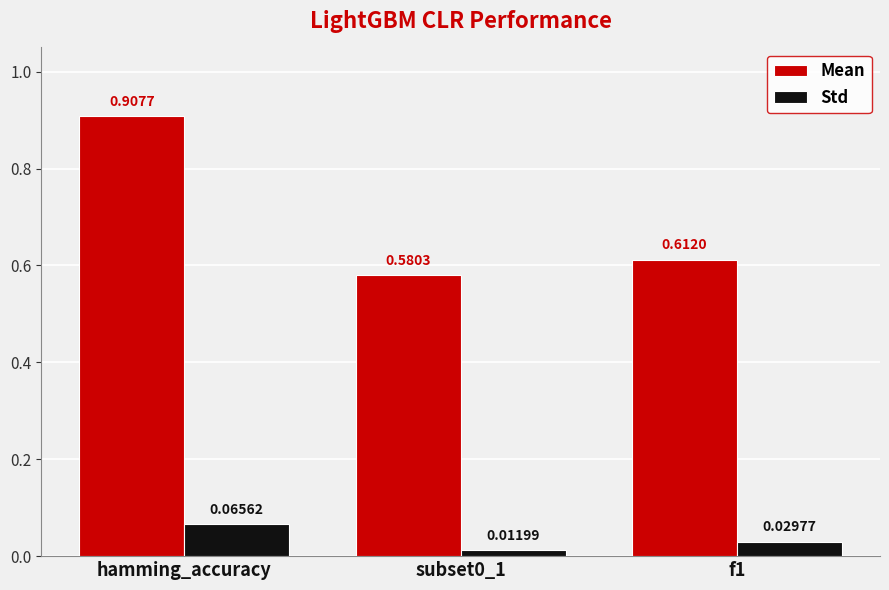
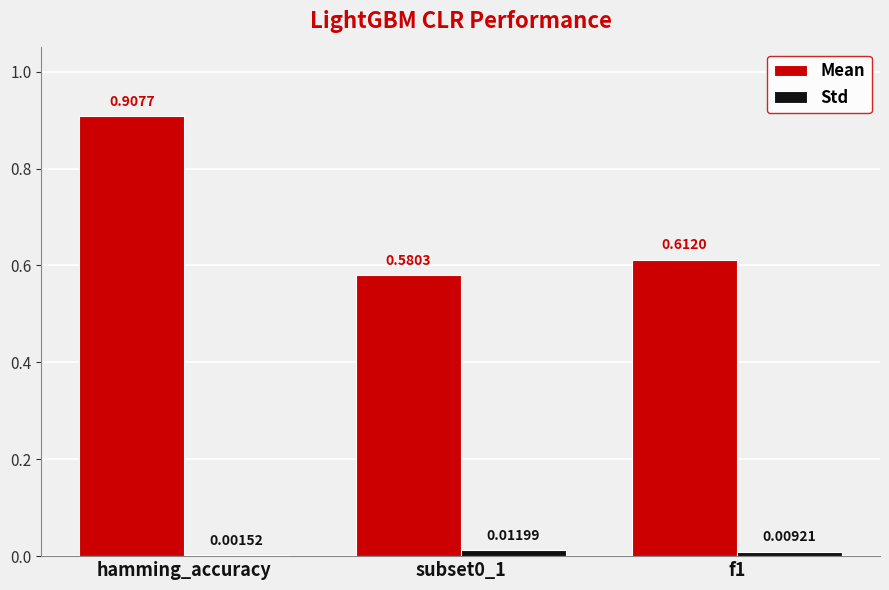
Std, hamming_accuracy: 0.06562 -> 0.00152
Std, f1: 0.02977 -> 0.00921
